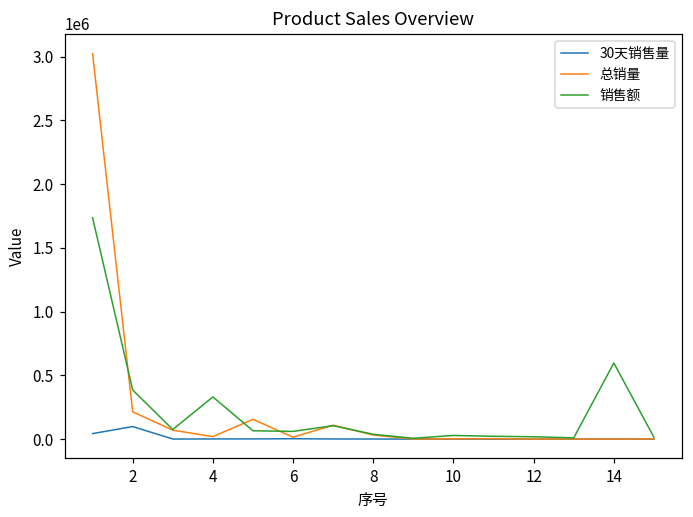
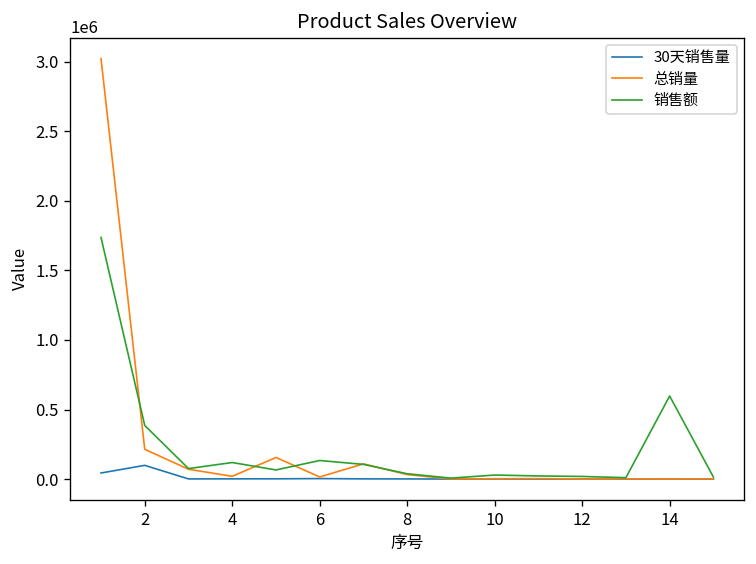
销售额, 4: 330000 -> 120000
销售额, 6: 60000 -> 130000
